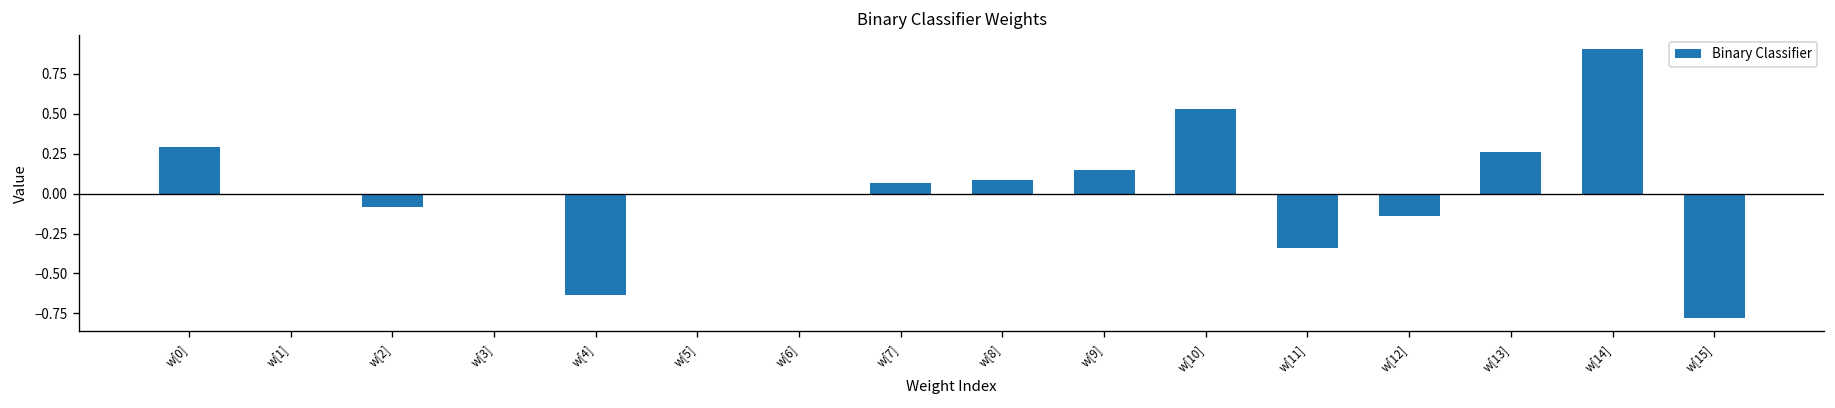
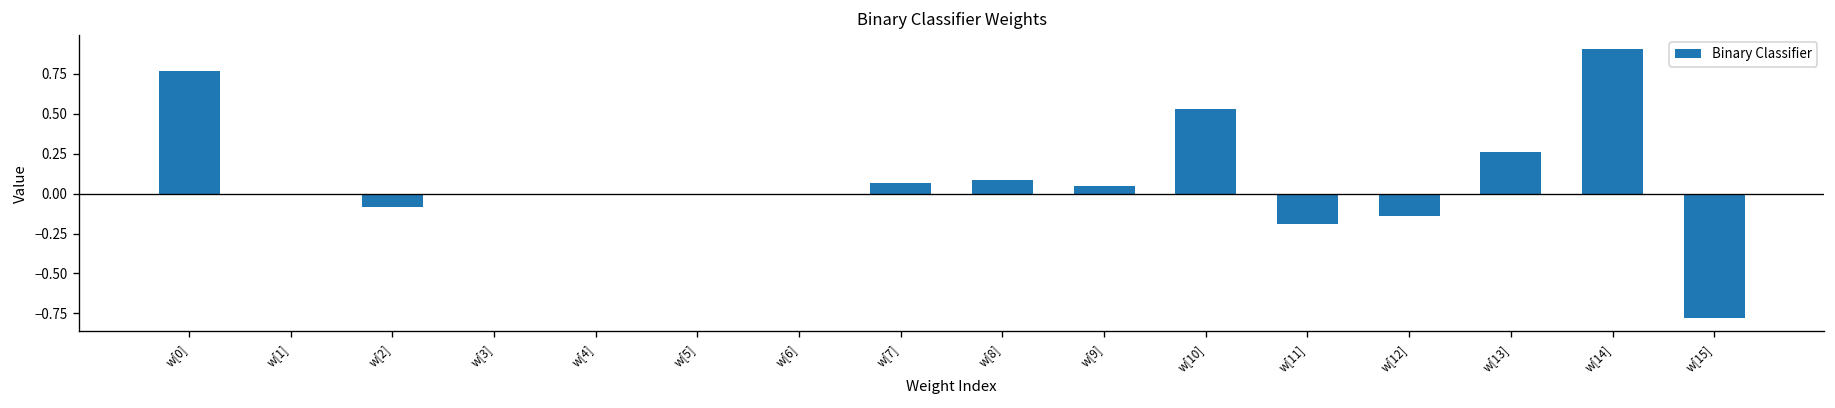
w[0]: 0.29 -> 0.77
w[4]: -0.64 -> 0.00
w[9]: 0.15 -> 0.04
w[11]: -0.34 -> -0.19
